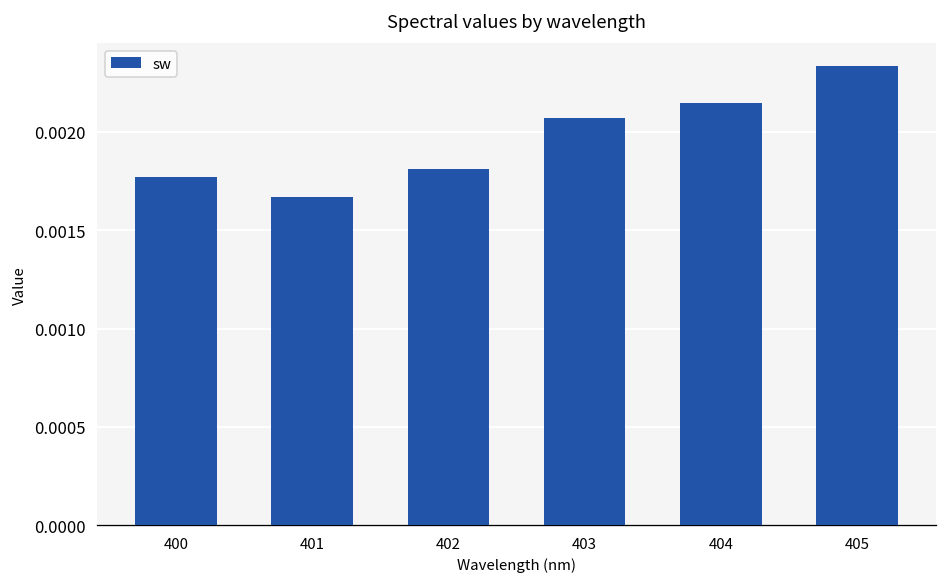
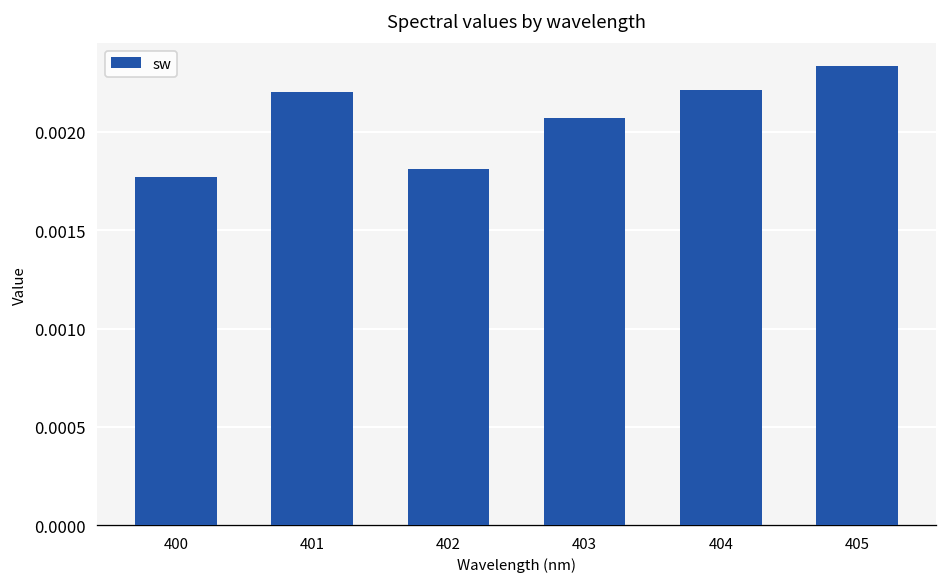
401: 0.00167 -> 0.00220
404: 0.00215 -> 0.00221
